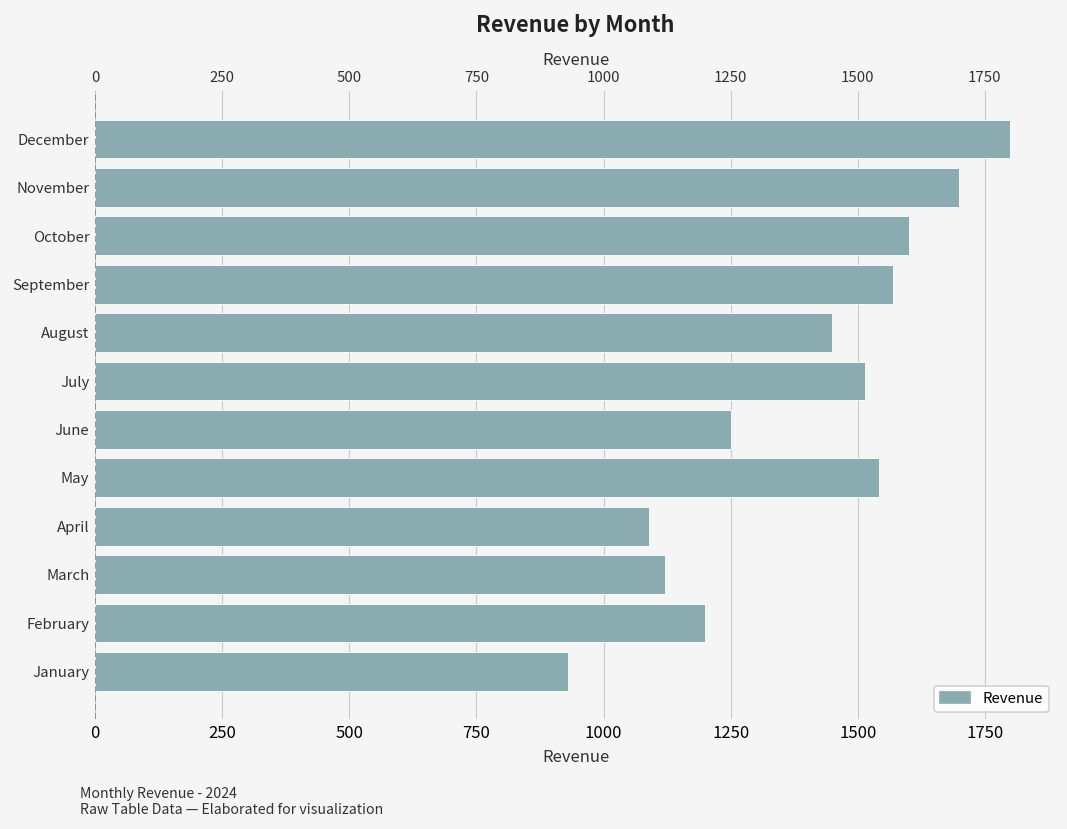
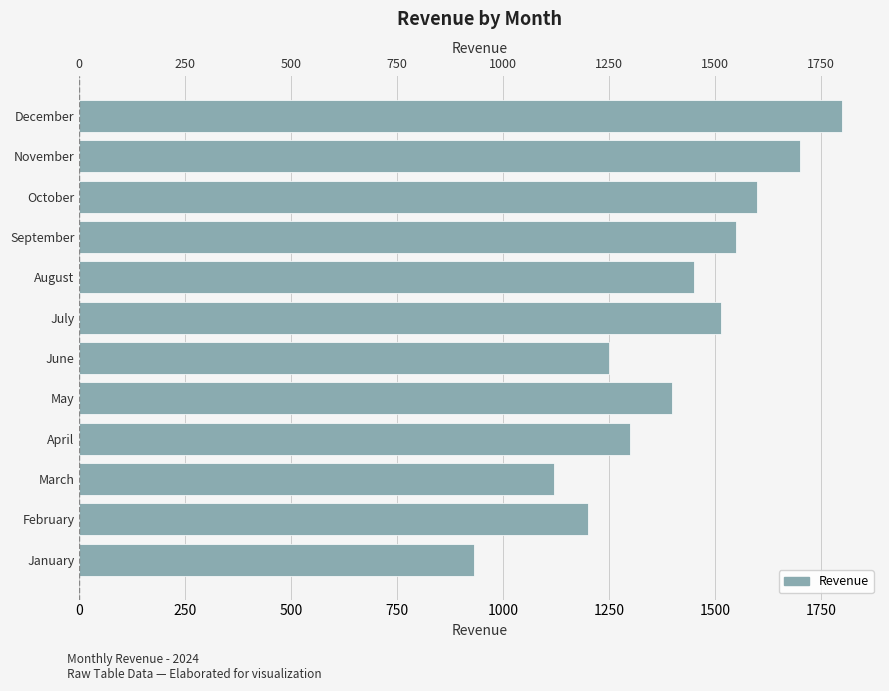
September: 1570 -> 1550
May: 1540 -> 1400
April: 1090 -> 1300
